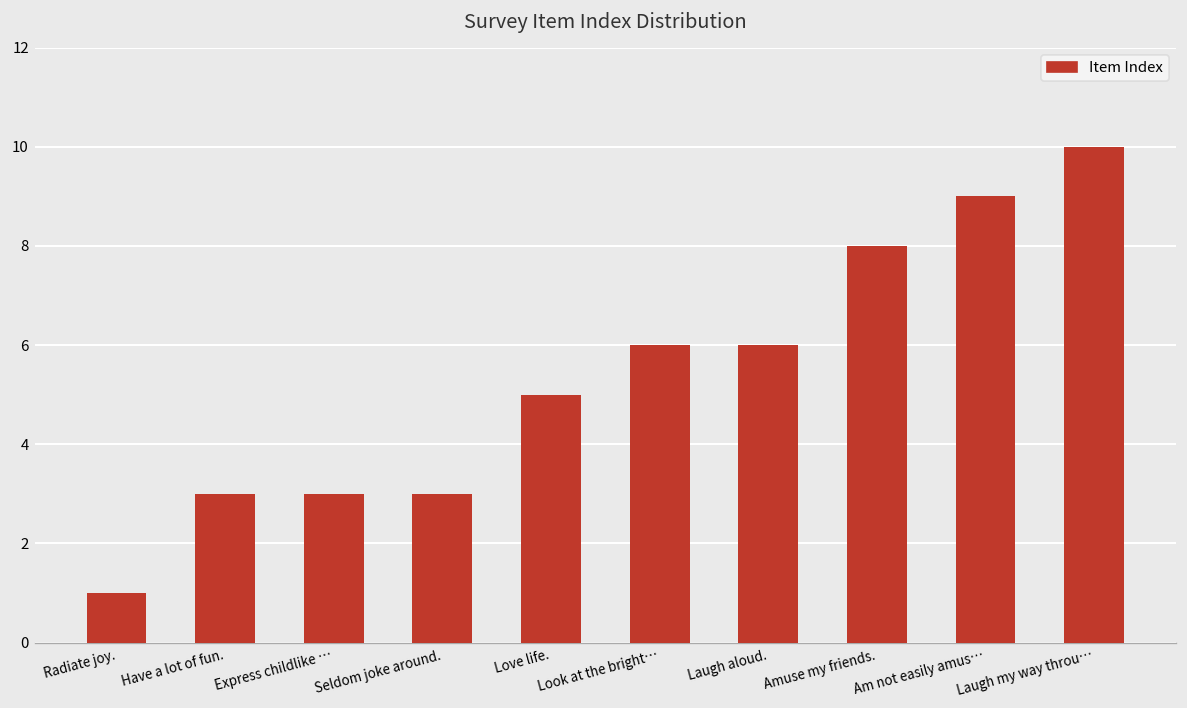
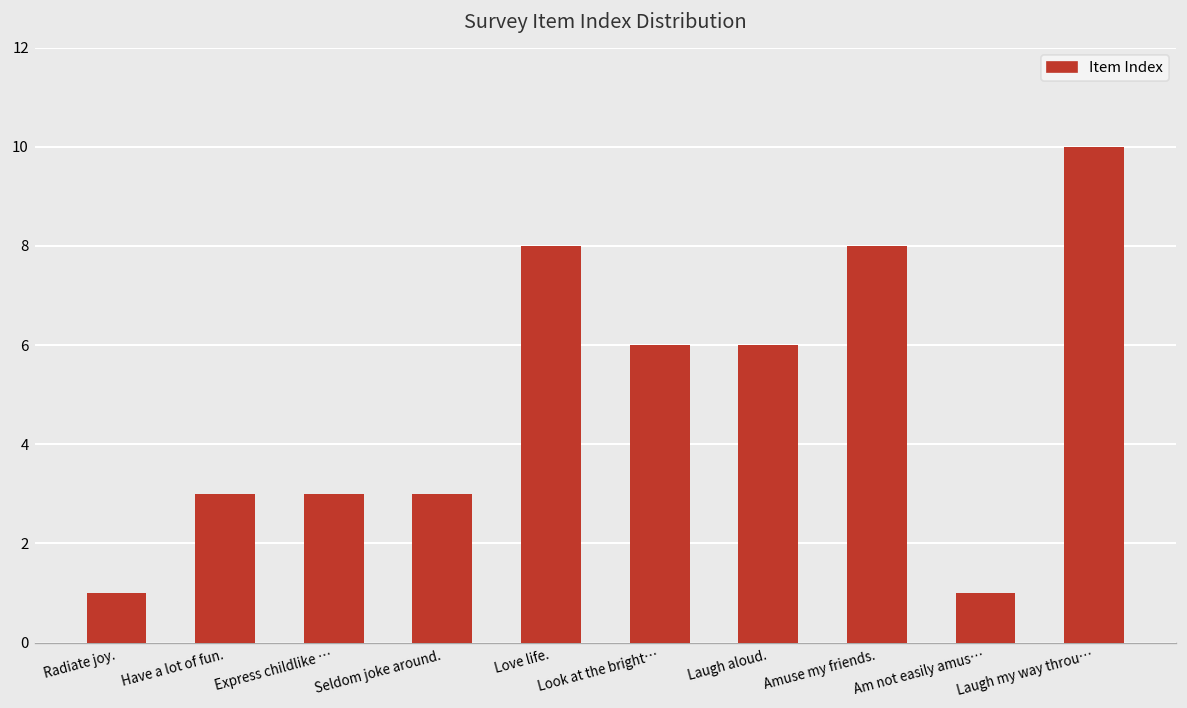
Love life.: 5 -> 8
Am not easily amus…: 9 -> 1
